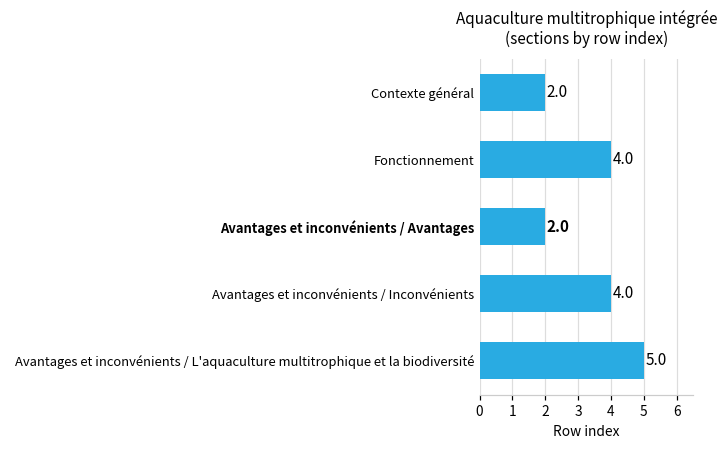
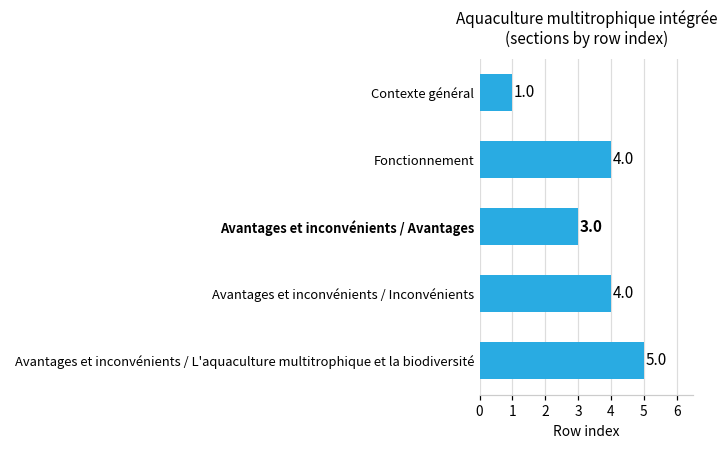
Contexte général: 2.0 -> 1.0
Avantages et inconvénients / Avantages: 2.0 -> 3.0
